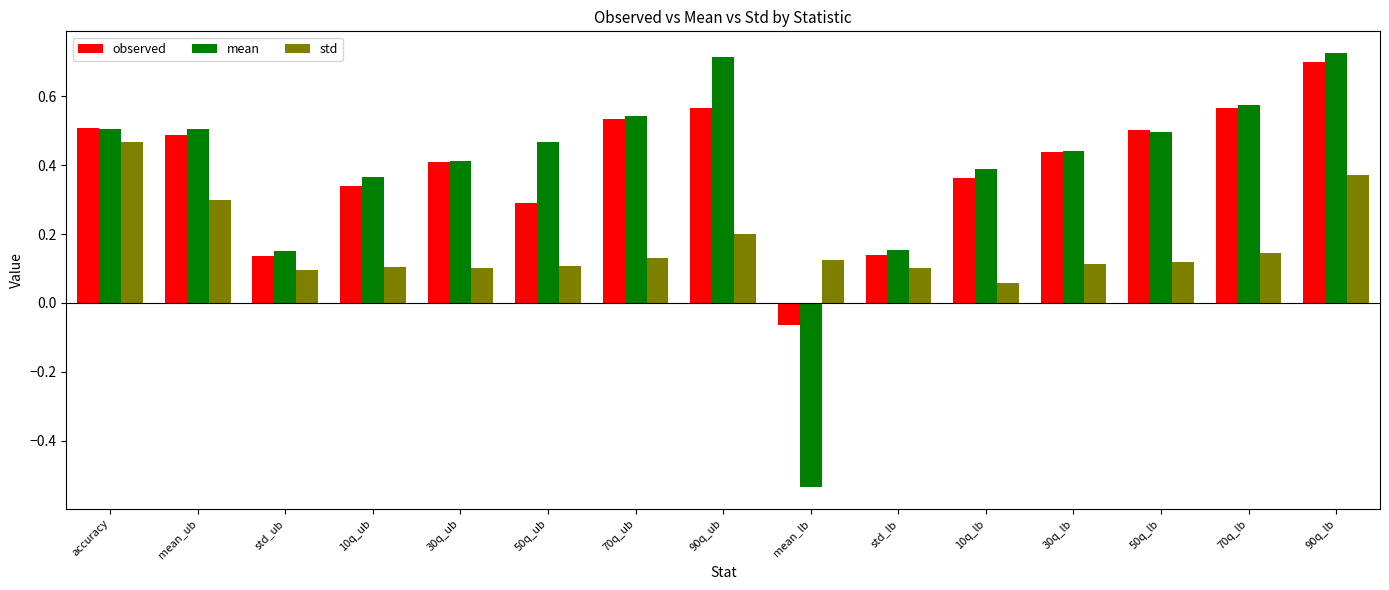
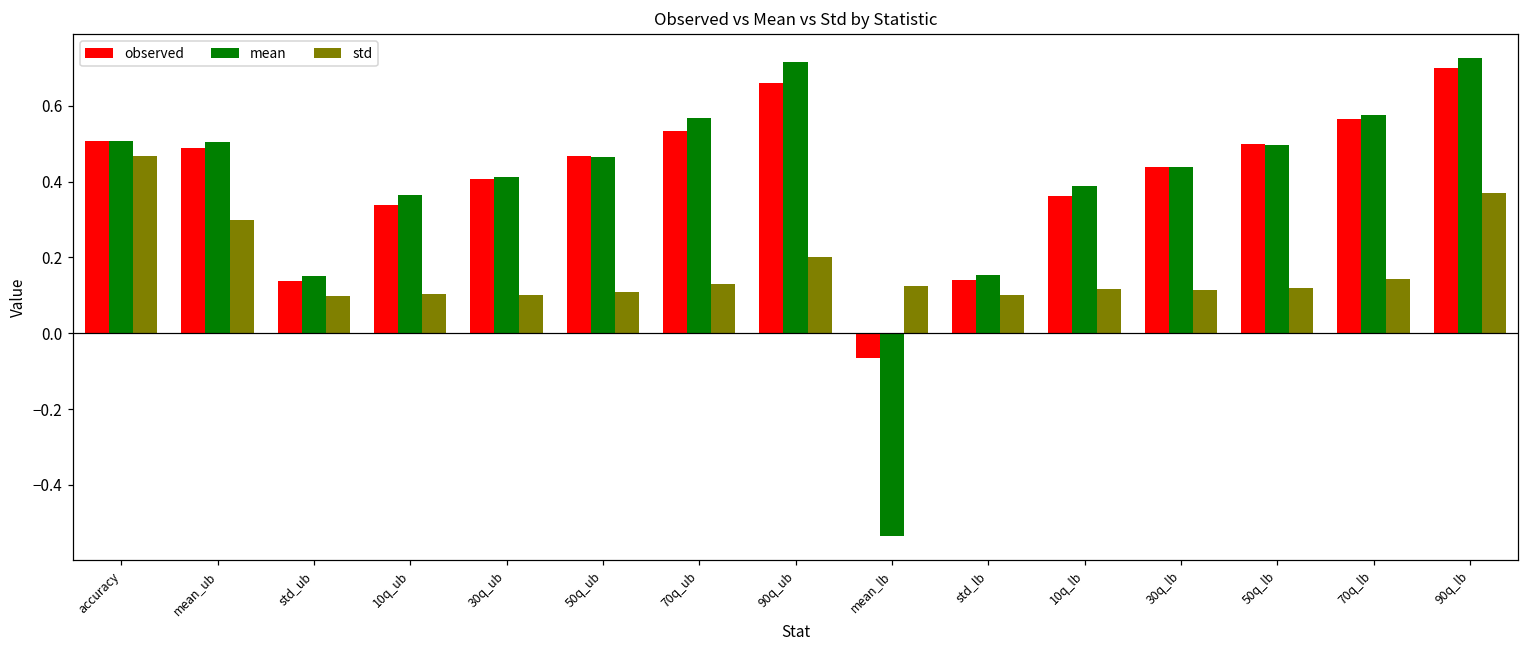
observed, 50q_ub: 0.29 -> 0.47
mean, 70q_ub: 0.54 -> 0.57
observed, 90q_ub: 0.57 -> 0.66
std, 10q_lb: 0.06 -> 0.12
